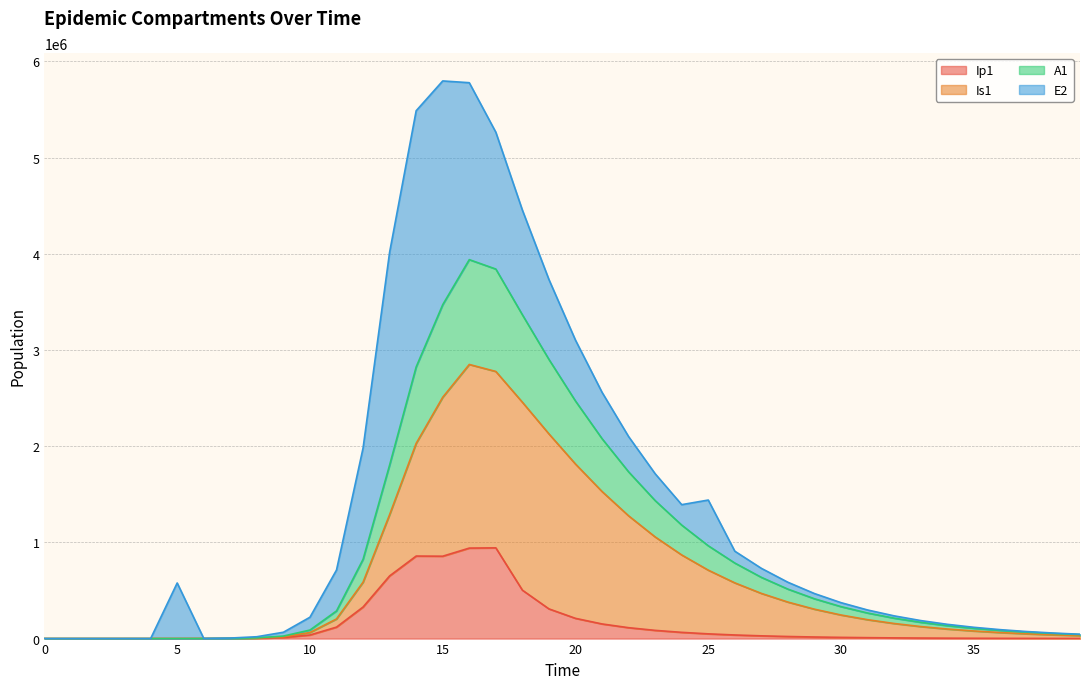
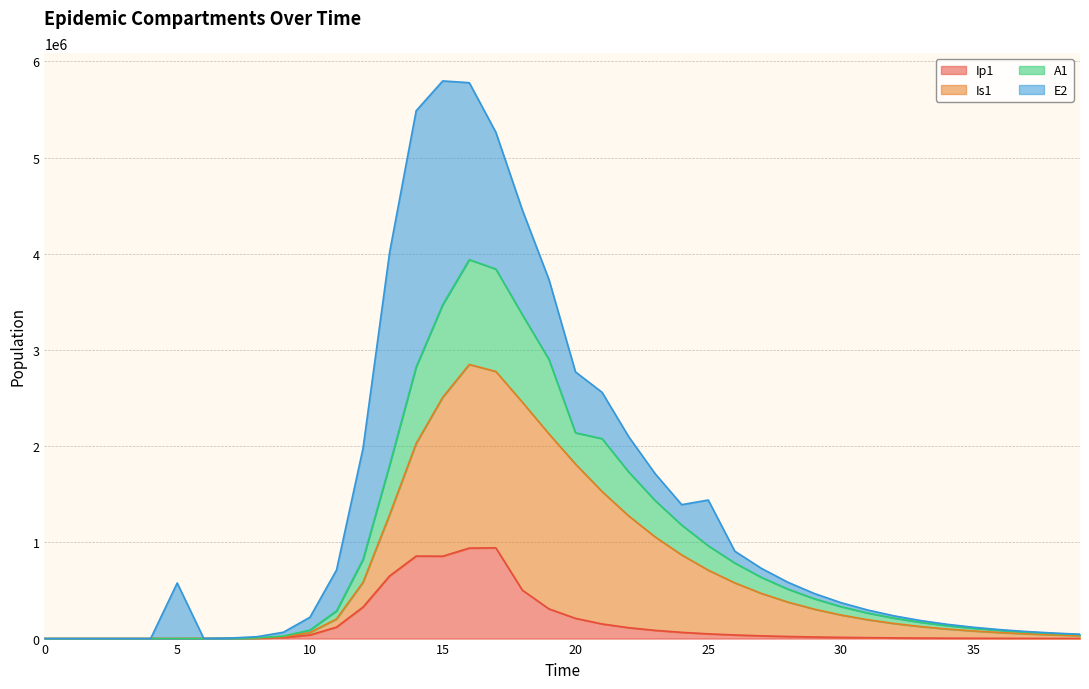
A1, 20: 700000 -> 300000
